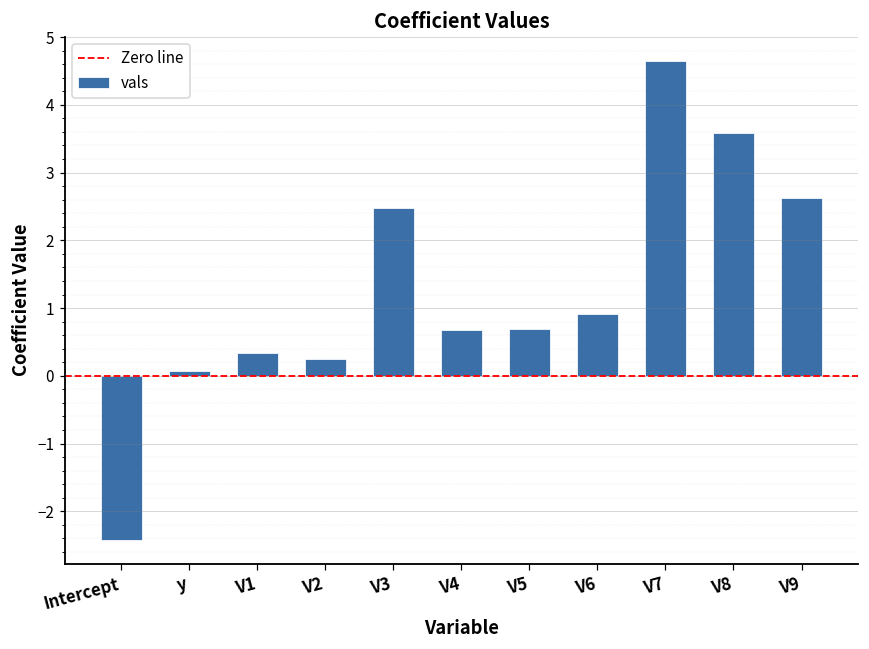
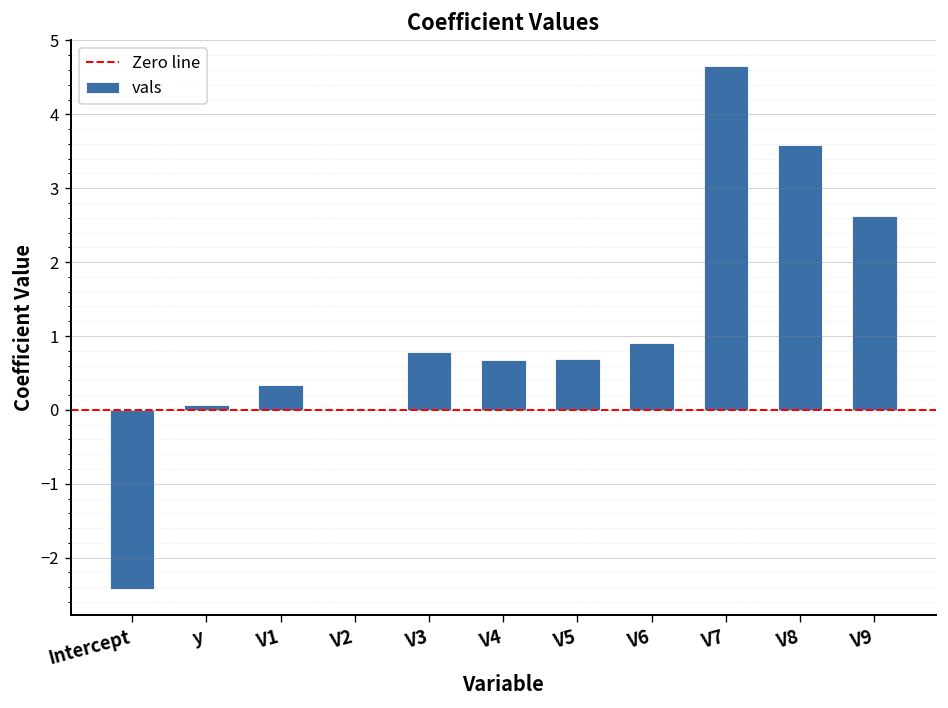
V2: 0.2 -> 0.0
V3: 2.5 -> 0.8
